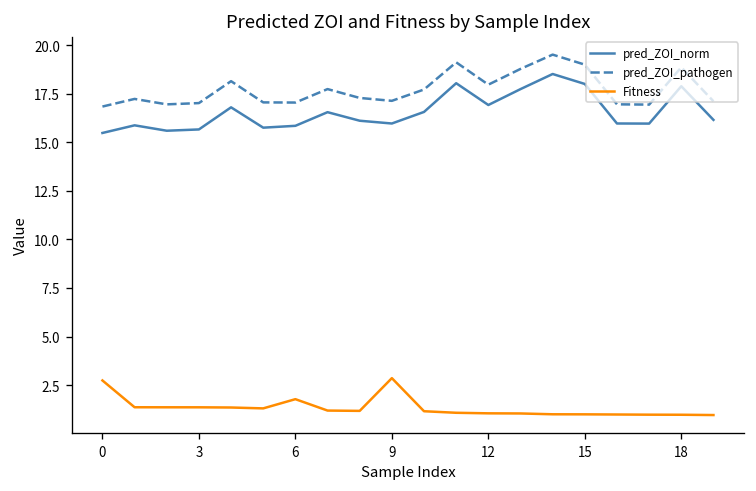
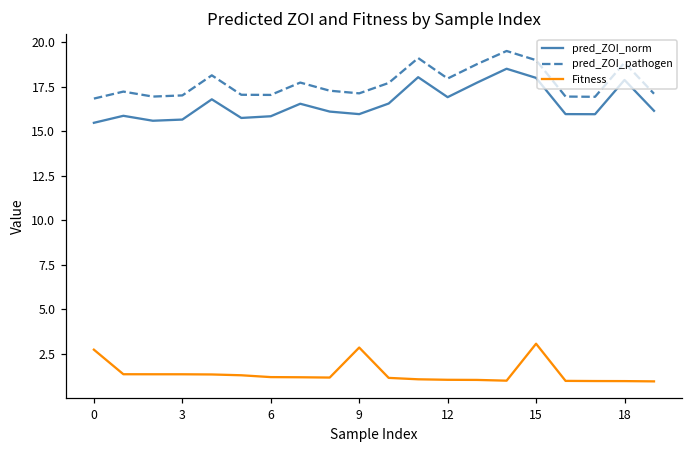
Fitness, 6: 1.8 -> 1.2
Fitness, 15: 1.0 -> 3.1
